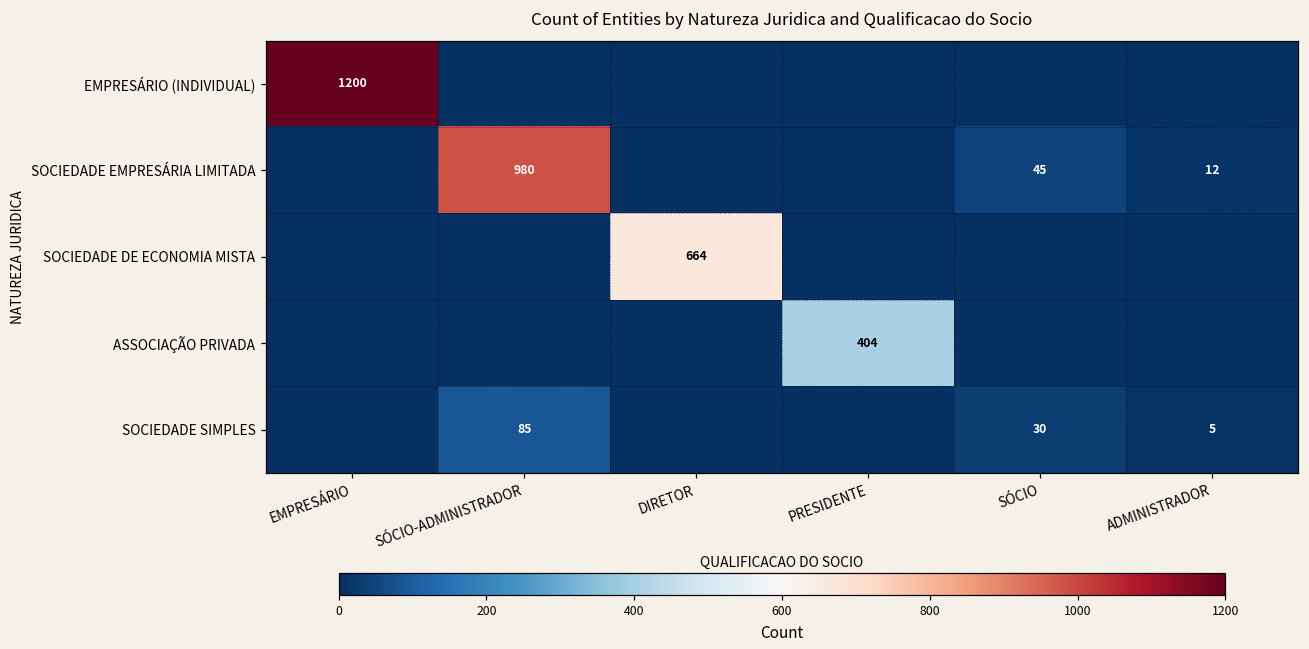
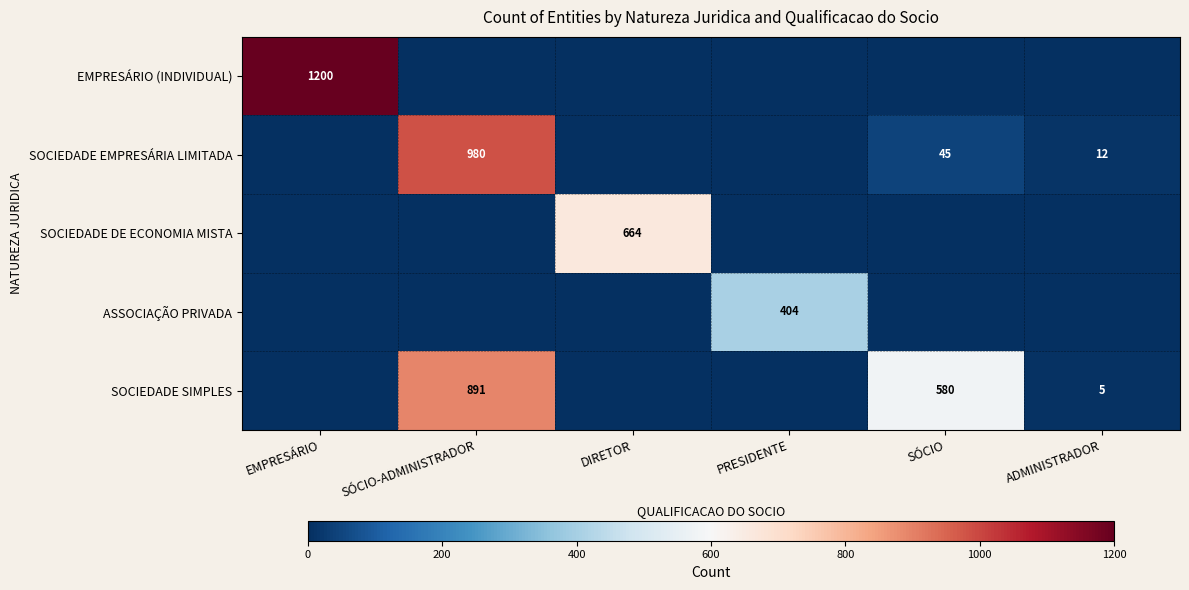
SOCIEDADE SIMPLES, SÓCIO-ADMINISTRADOR: 85 -> 891
SOCIEDADE SIMPLES, SÓCIO: 30 -> 580
